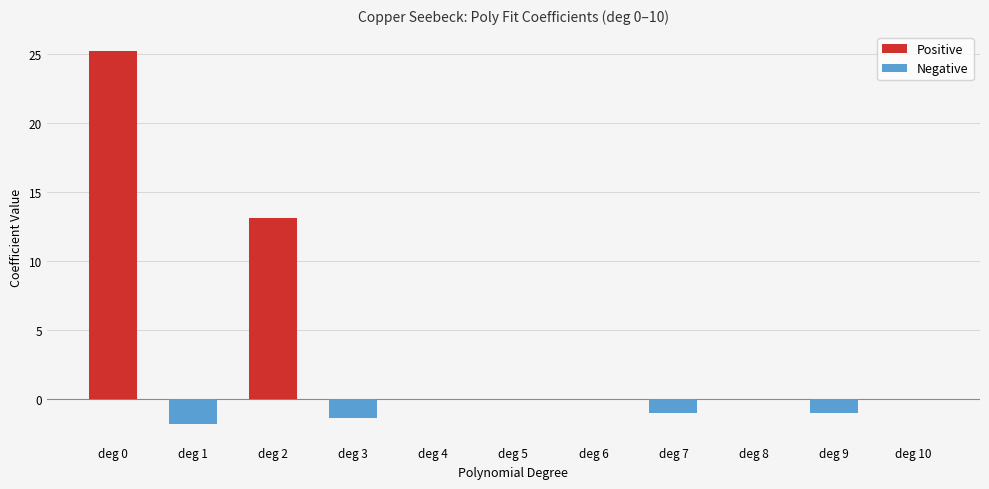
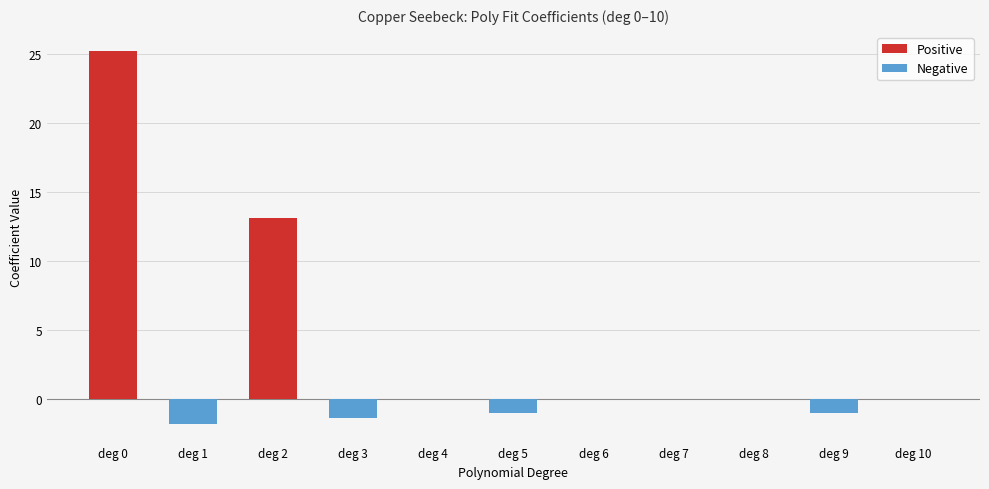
deg 5: 0 -> -1
deg 7: -1 -> 0
